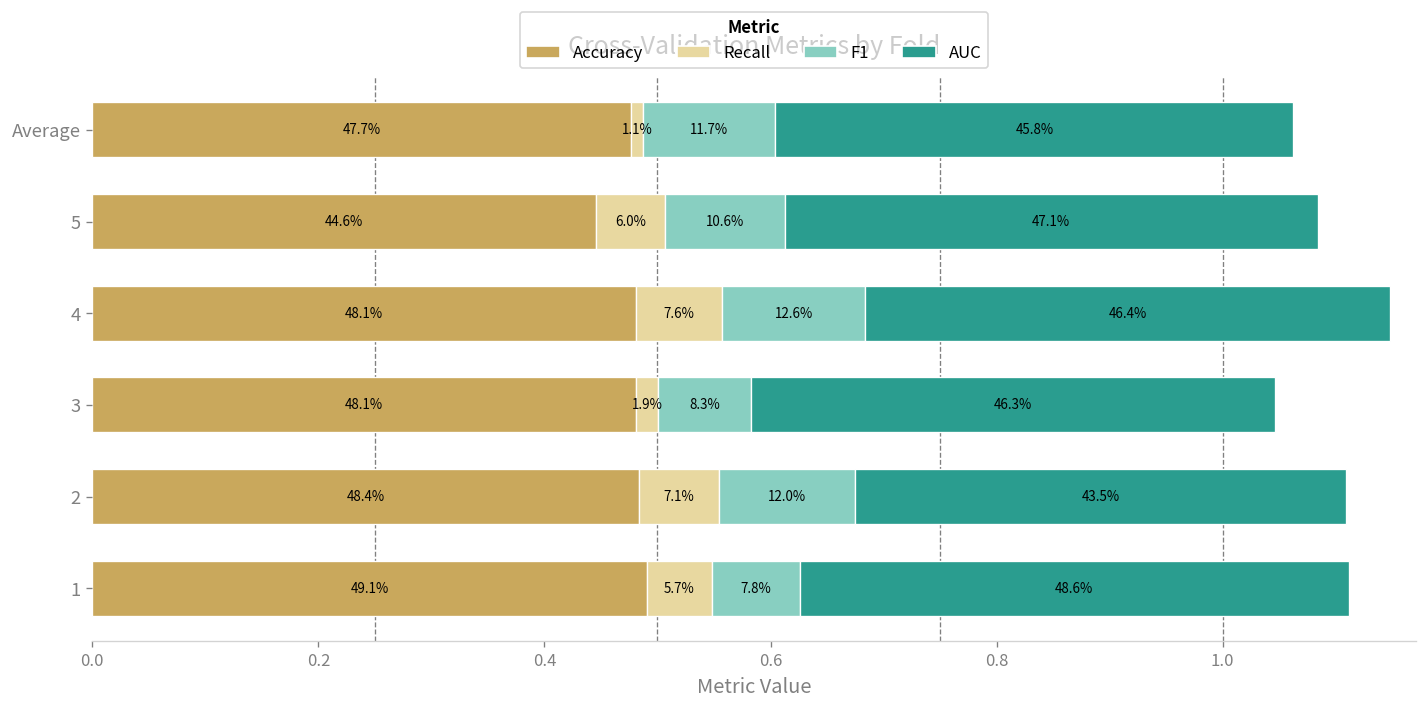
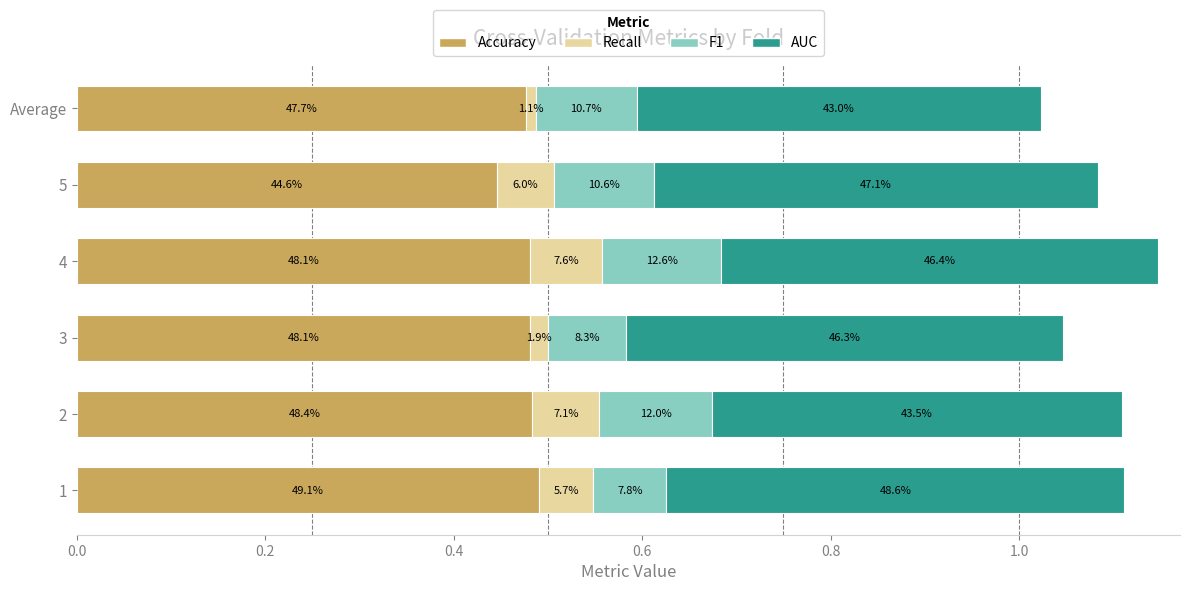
F1, Average: 11.7% -> 10.7%
AUC, Average: 45.8% -> 43.0%
